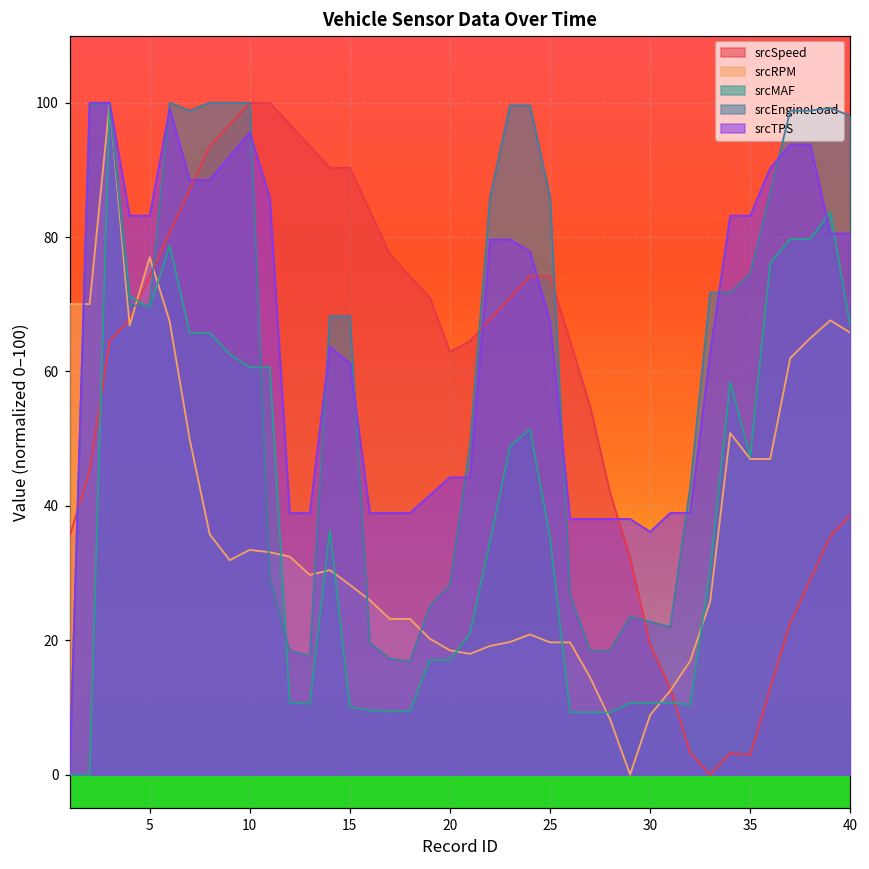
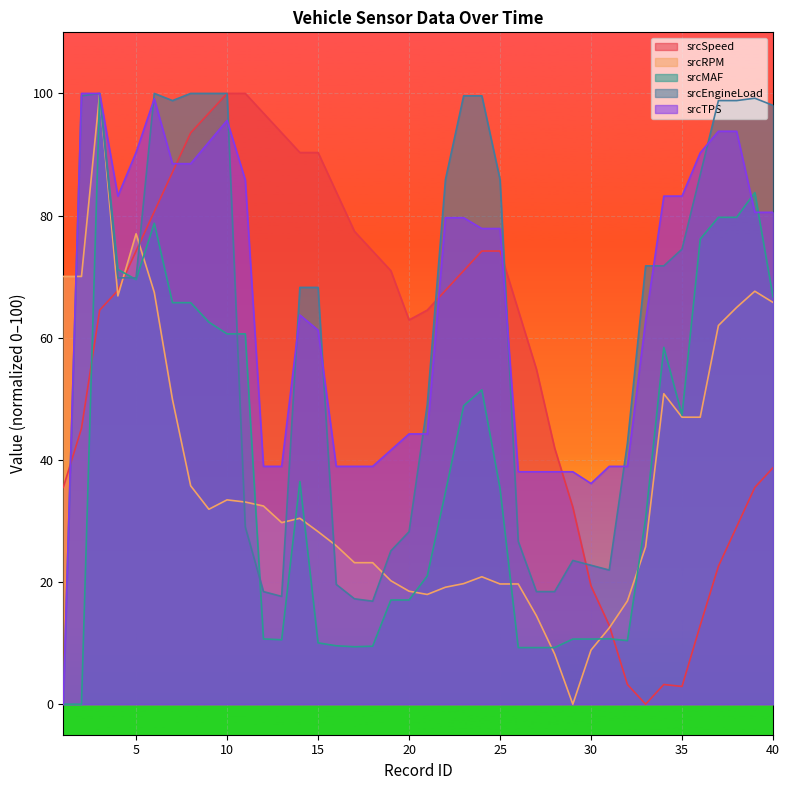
srcTPS, 5: 83 -> 90
srcTPS, 25: 67 -> 78
